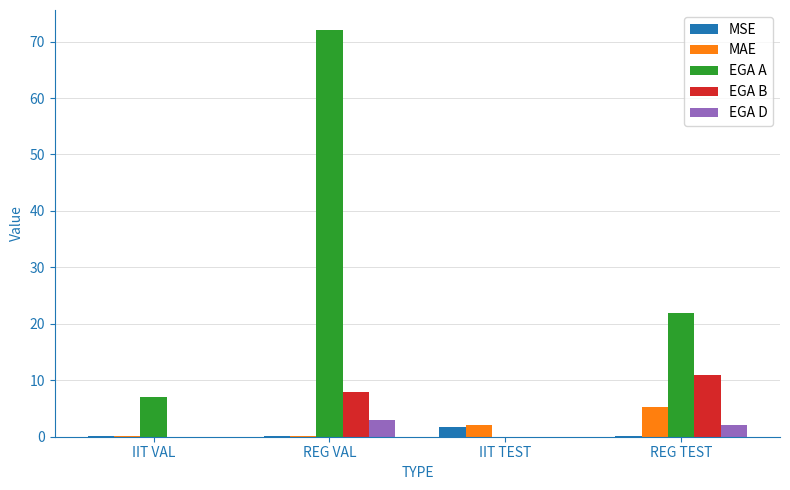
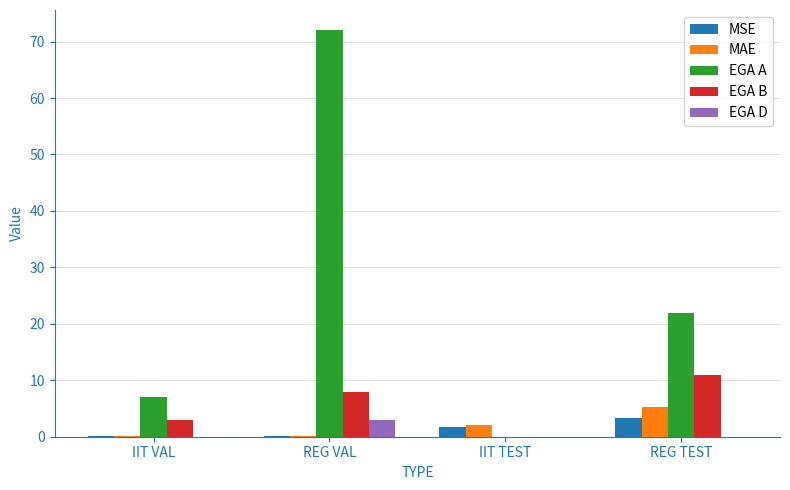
EGA B, IIT VAL: 0 -> 3
MSE, REG TEST: 0 -> 3
EGA D, REG TEST: 2 -> 0
